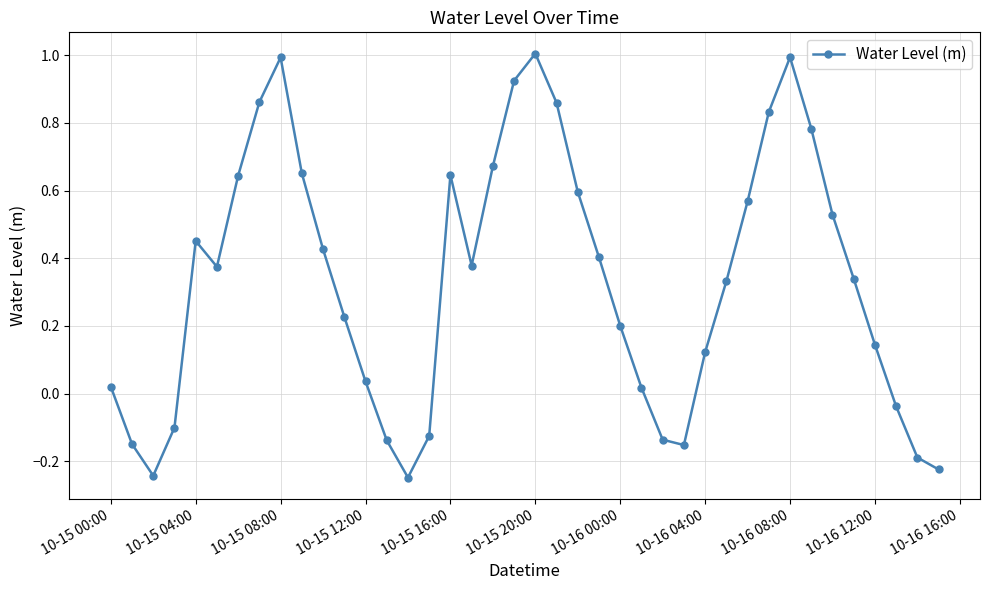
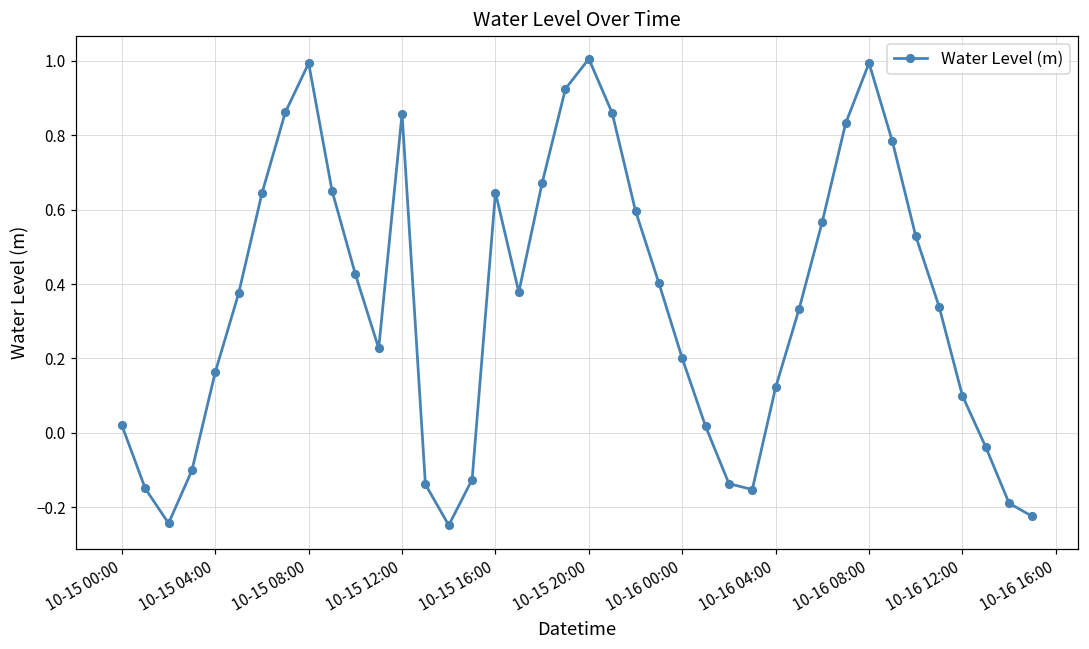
10-15 04:00: 0.45 -> 0.16
10-15 12:00: 0.04 -> 0.86
10-16 12:00: 0.14 -> 0.10
